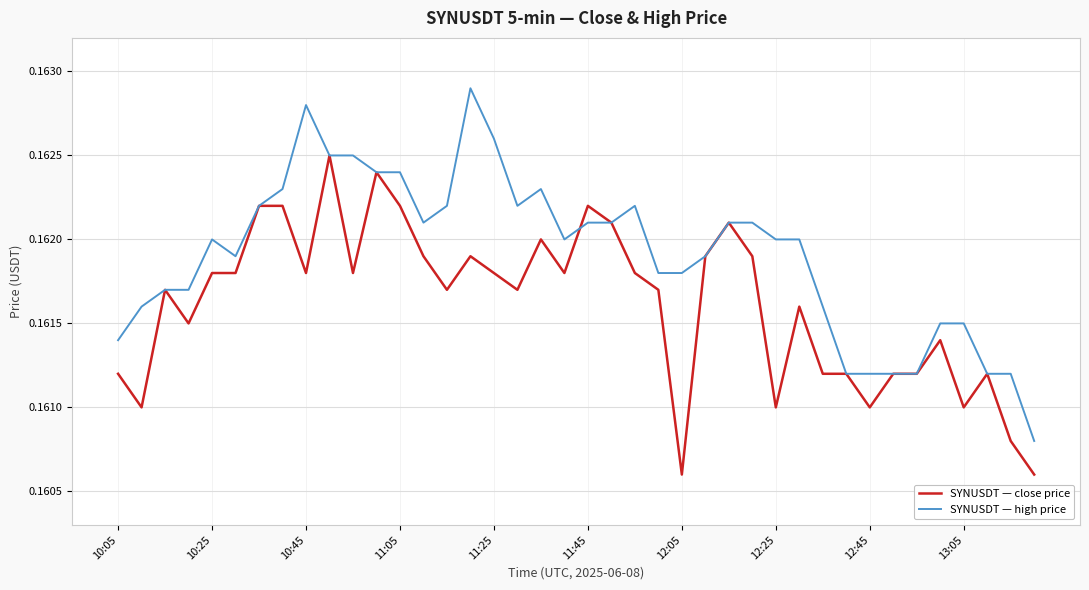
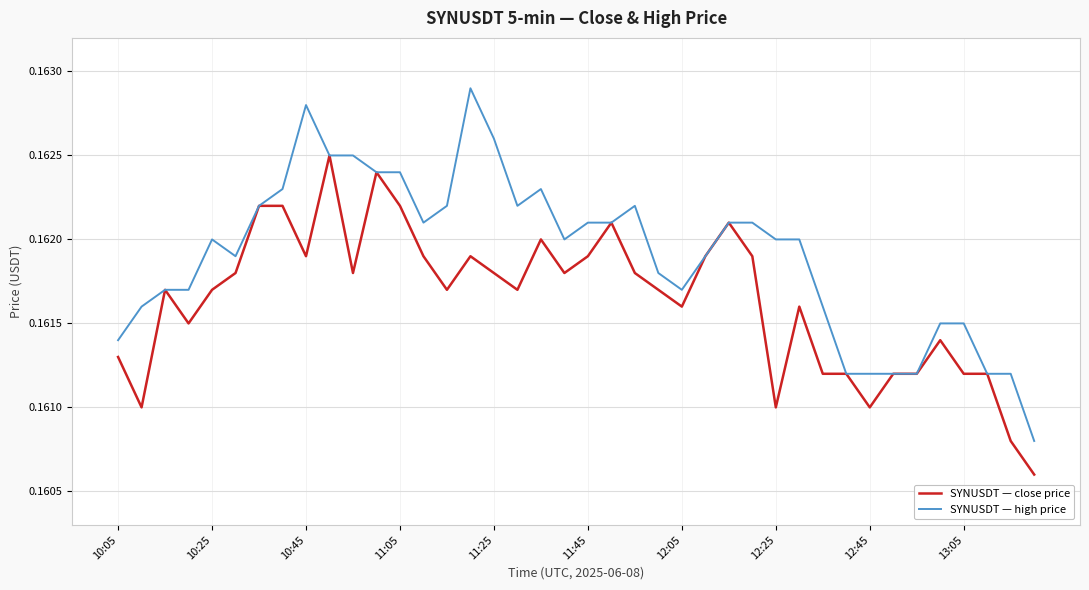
SYNUSDT — close price, 10:05: 0.1612 -> 0.1613
SYNUSDT — close price, 10:25: 0.1618 -> 0.1617
SYNUSDT — close price, 10:45: 0.1618 -> 0.1619
SYNUSDT — close price, 11:45: 0.1622 -> 0.1619
SYNUSDT — close price, 12:05: 0.1606 -> 0.1616
SYNUSDT — high price, 12:05: 0.1618 -> 0.1617
SYNUSDT — close price, 13:05: 0.1610 -> 0.1612
